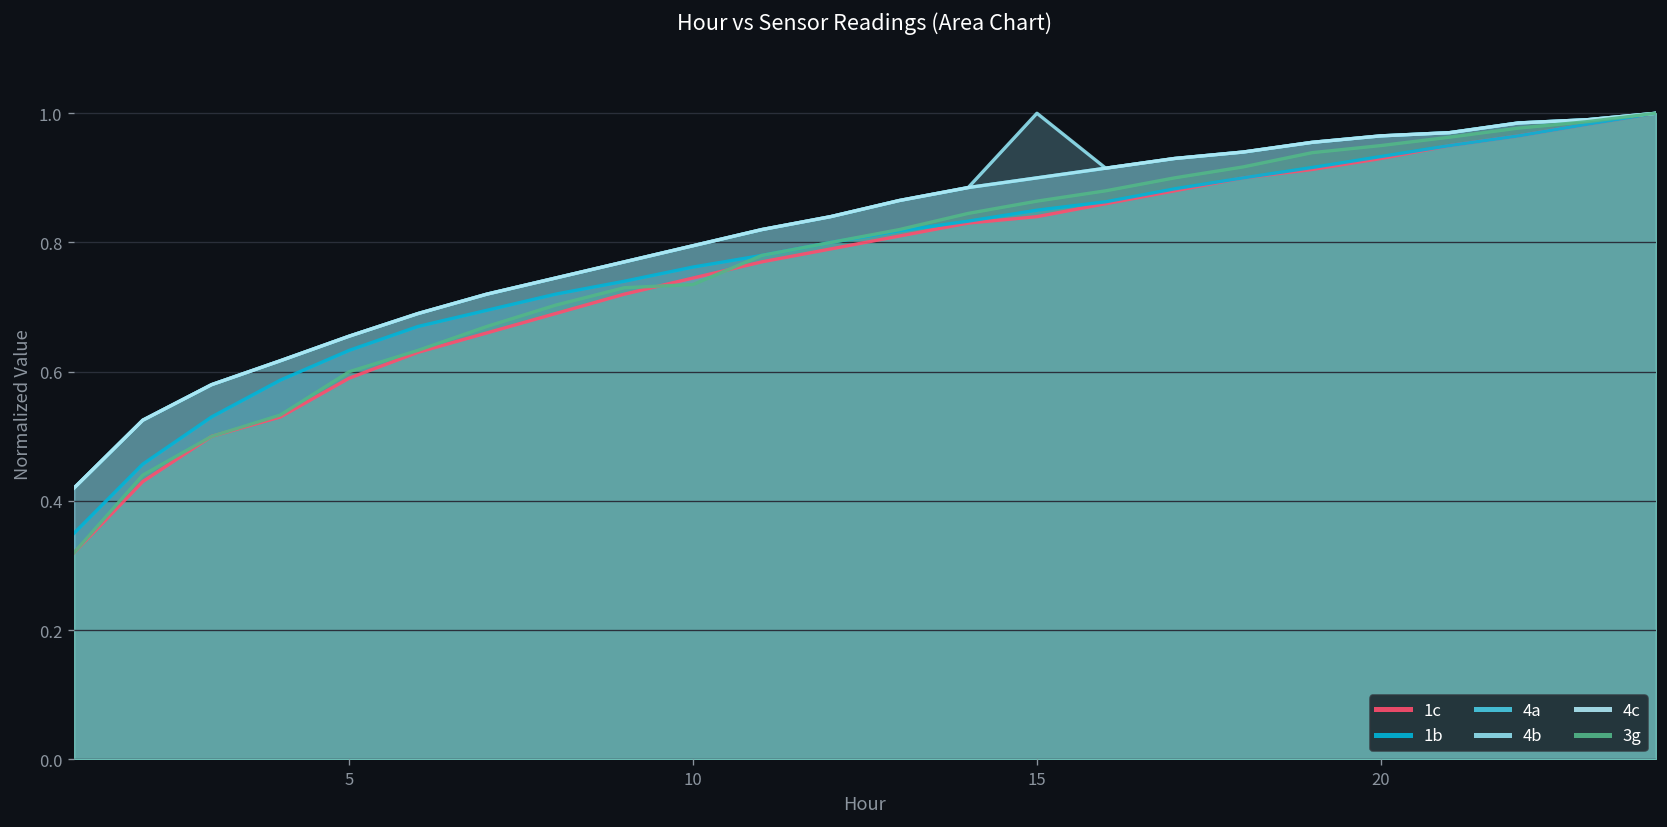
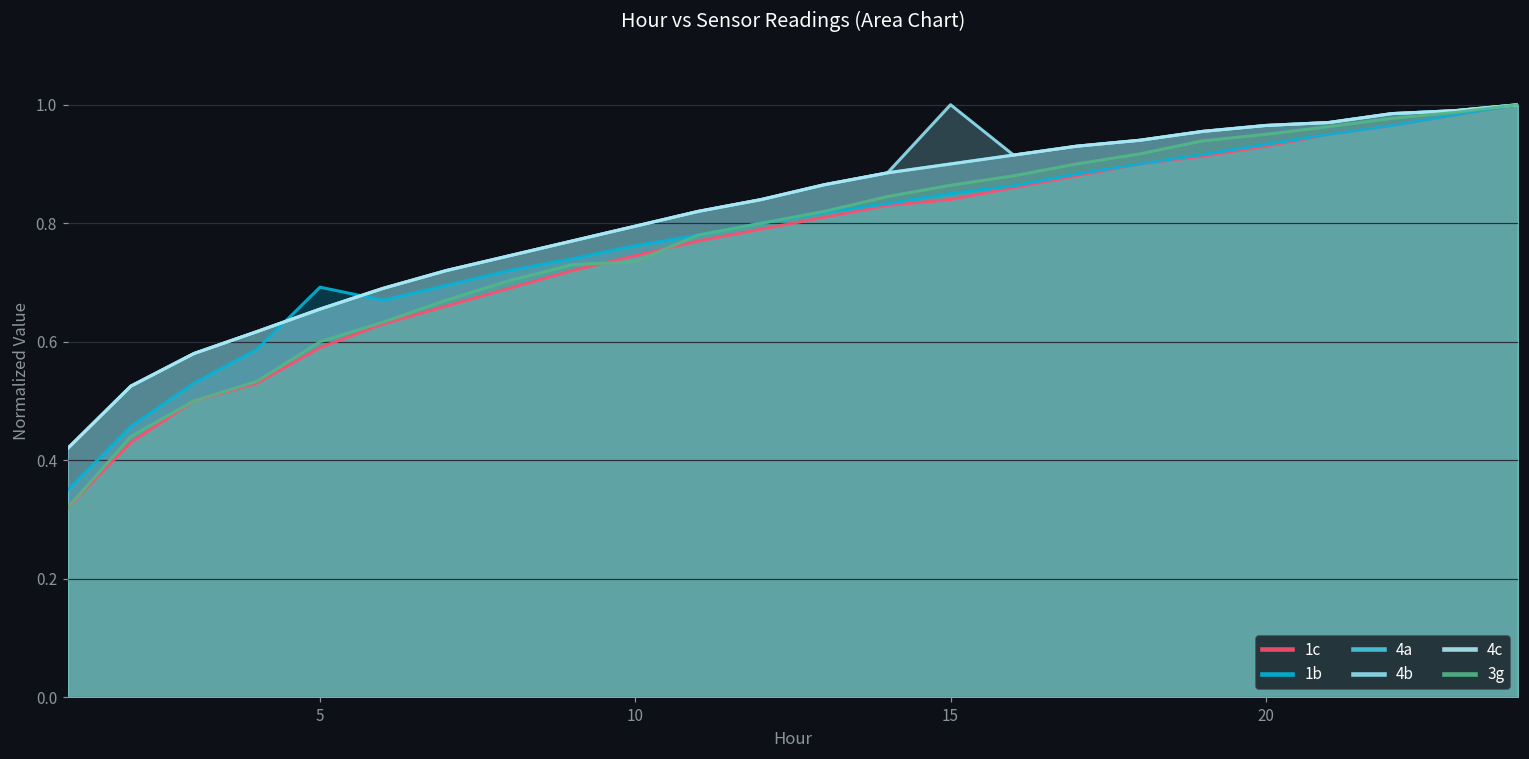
1b, 5: 0.63 -> 0.69
